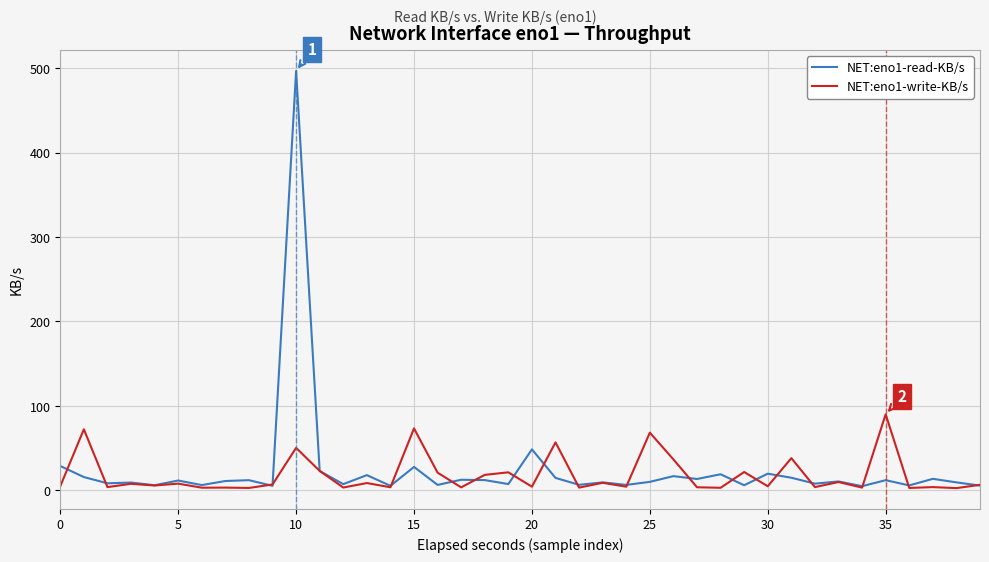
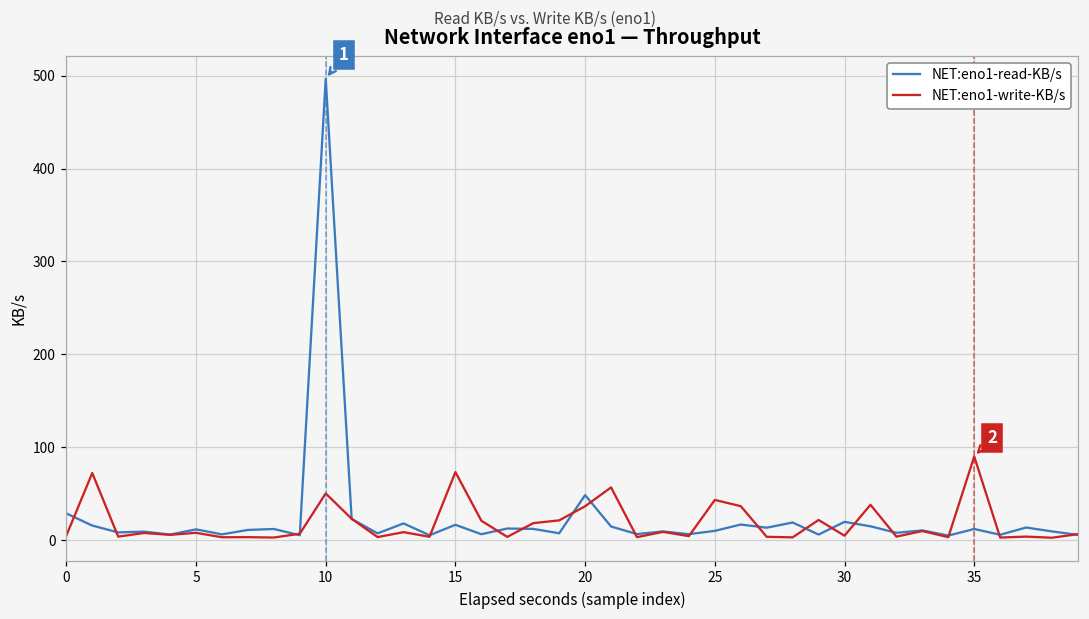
NET:eno1-read-KB/s, 15: 30 -> 20
NET:eno1-write-KB/s, 20: 0 -> 40
NET:eno1-write-KB/s, 25: 70 -> 40
